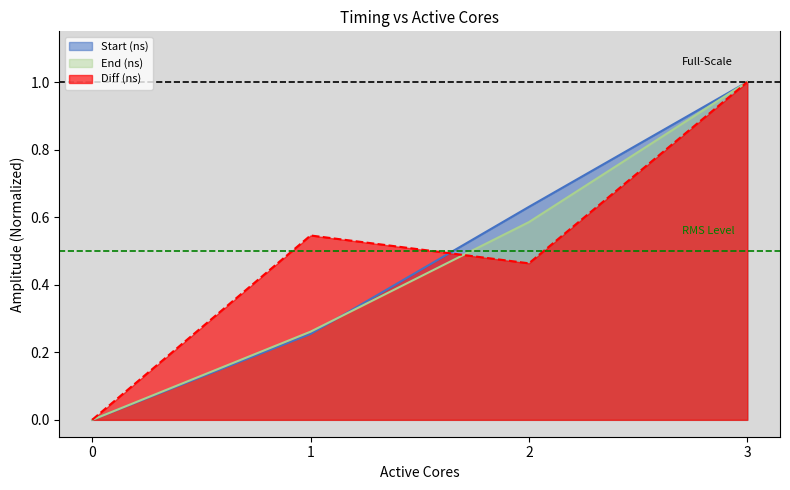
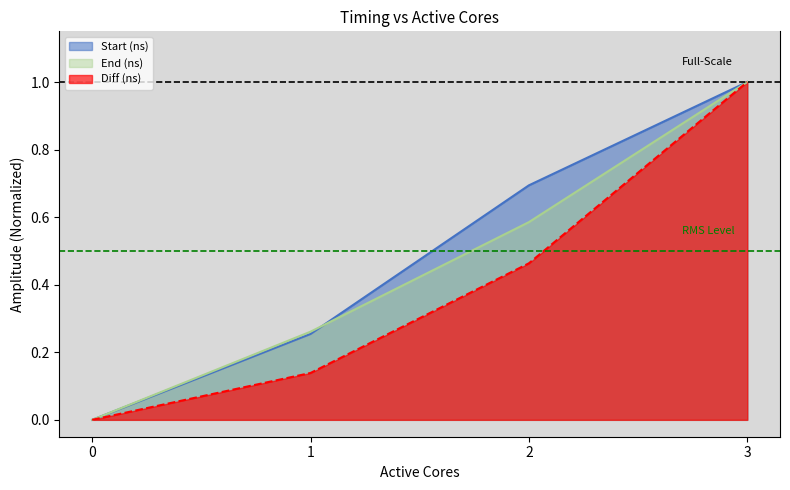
Diff (ns), 1: 0.55 -> 0.14
Start (ns), 2: 0.63 -> 0.69
